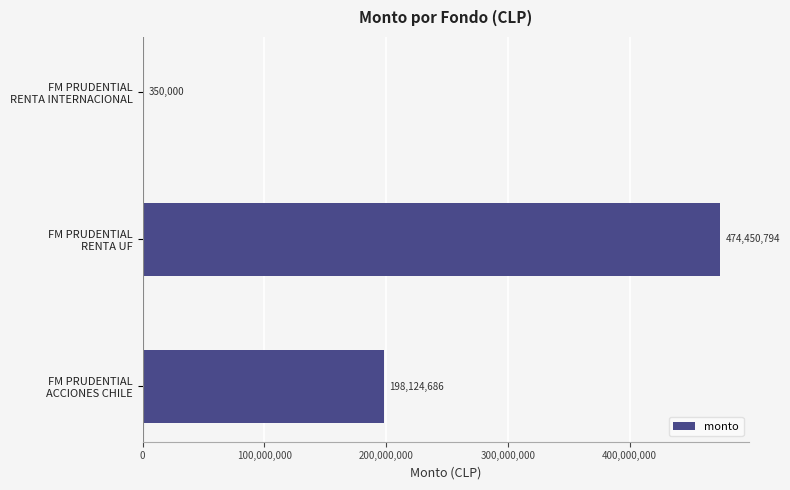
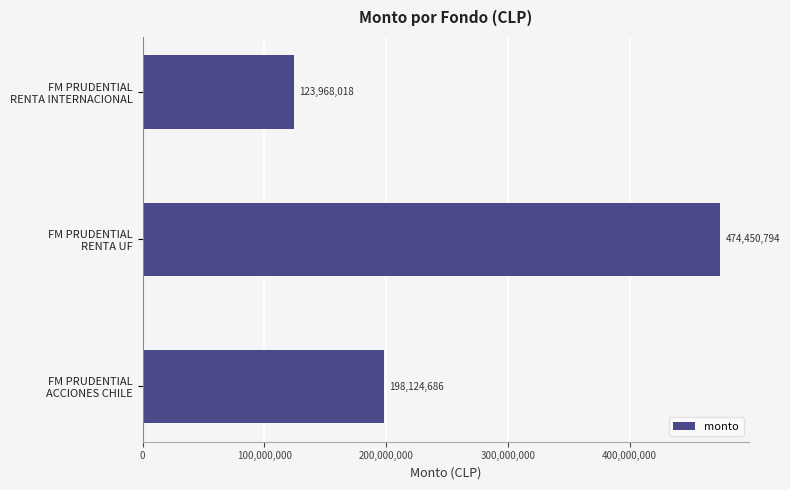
FM PRUDENTIAL RENTA INTERNACIONAL: 350,000 -> 123,968,018
